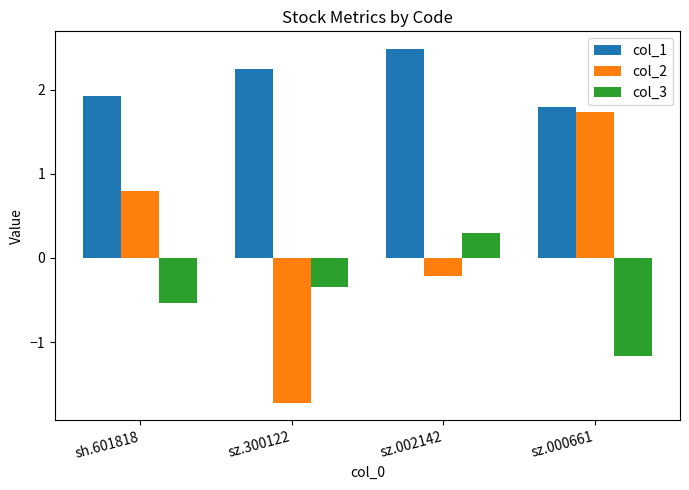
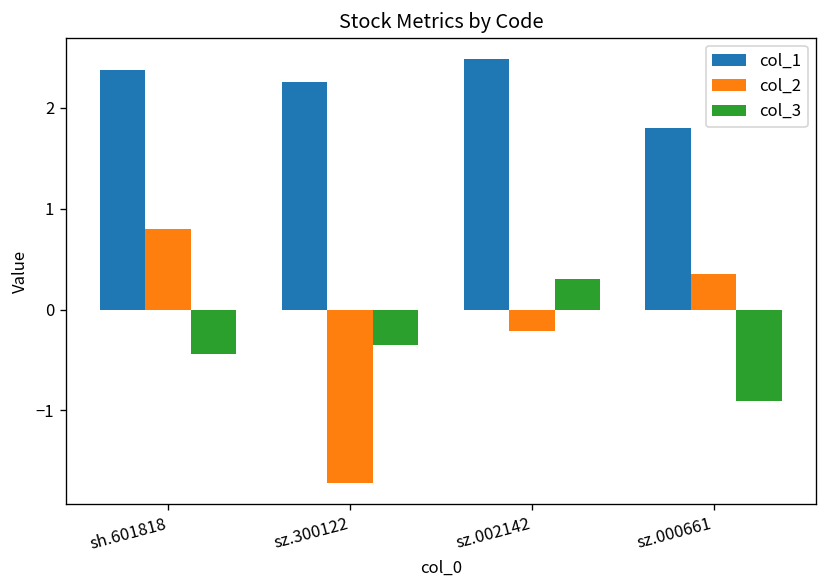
col_1, sh.601818: 1.9 -> 2.4
col_3, sh.601818: -0.5 -> -0.4
col_2, sz.000661: 1.7 -> 0.4
col_3, sz.000661: -1.2 -> -0.9
